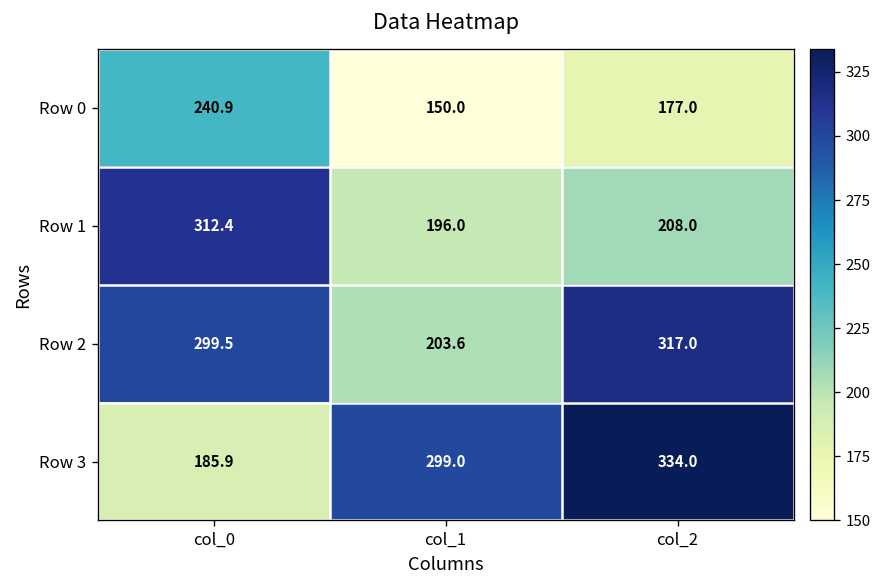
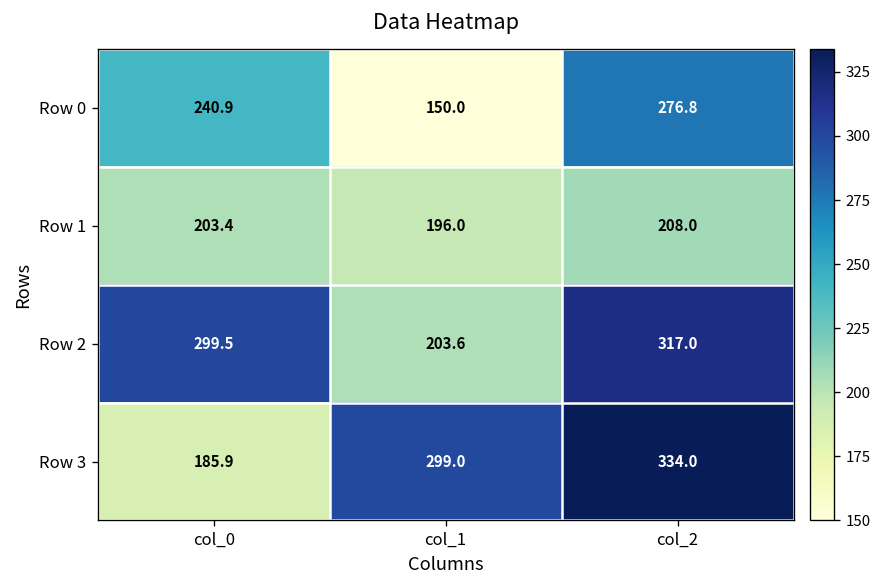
Row 0, col_2: 177.0 -> 276.8
Row 1, col_0: 312.4 -> 203.4
